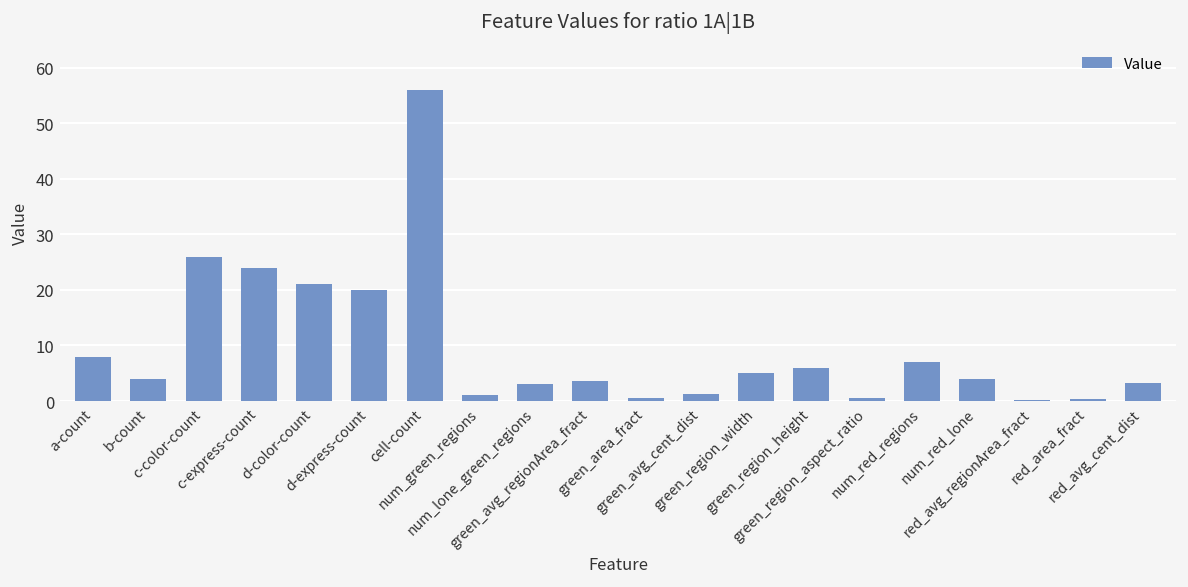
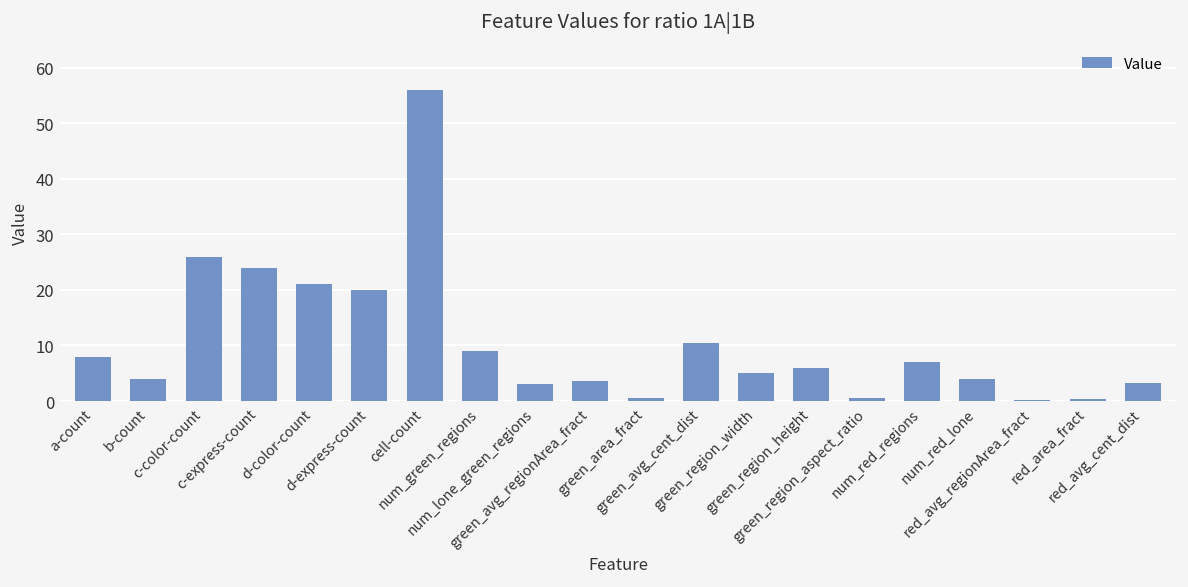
num_green_regions: 1 -> 9
green_avg_cent_dist: 1 -> 10
